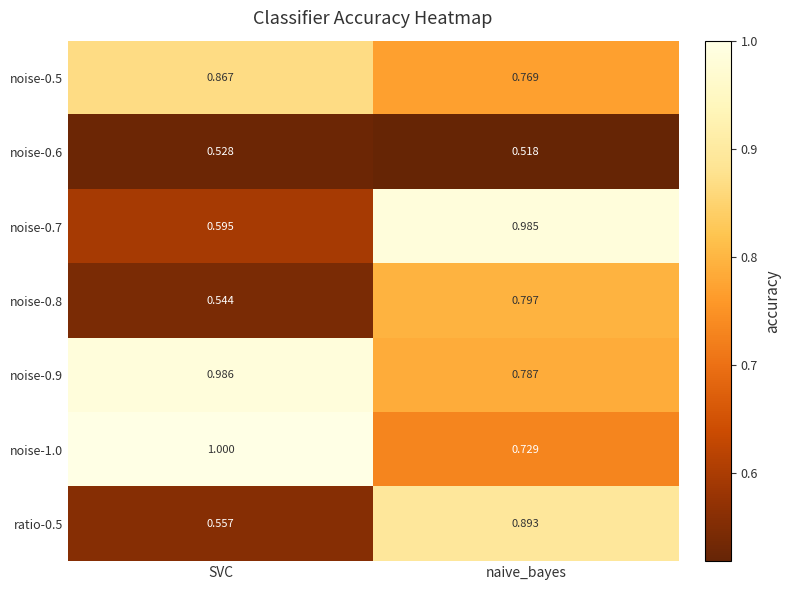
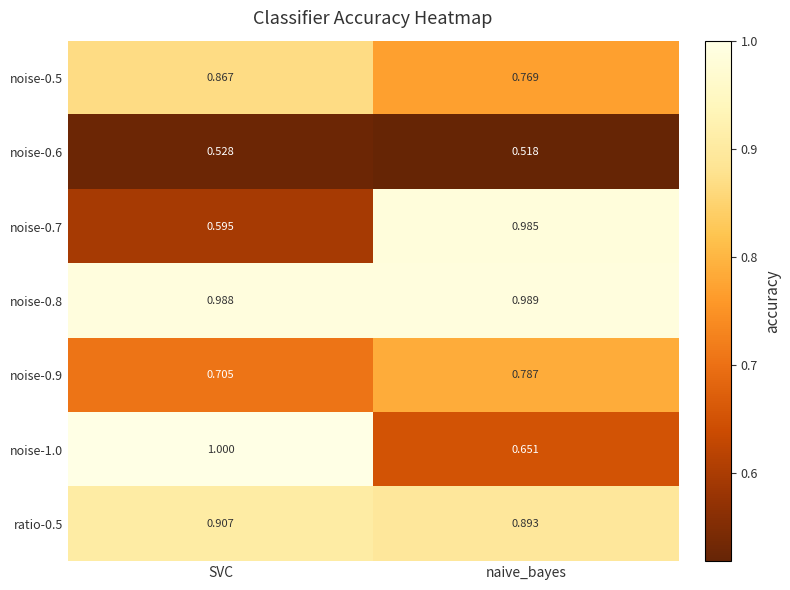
noise-0.8, SVC: 0.544 -> 0.988
noise-0.8, naive_bayes: 0.797 -> 0.989
noise-0.9, SVC: 0.986 -> 0.705
noise-1.0, naive_bayes: 0.729 -> 0.651
ratio-0.5, SVC: 0.557 -> 0.907
